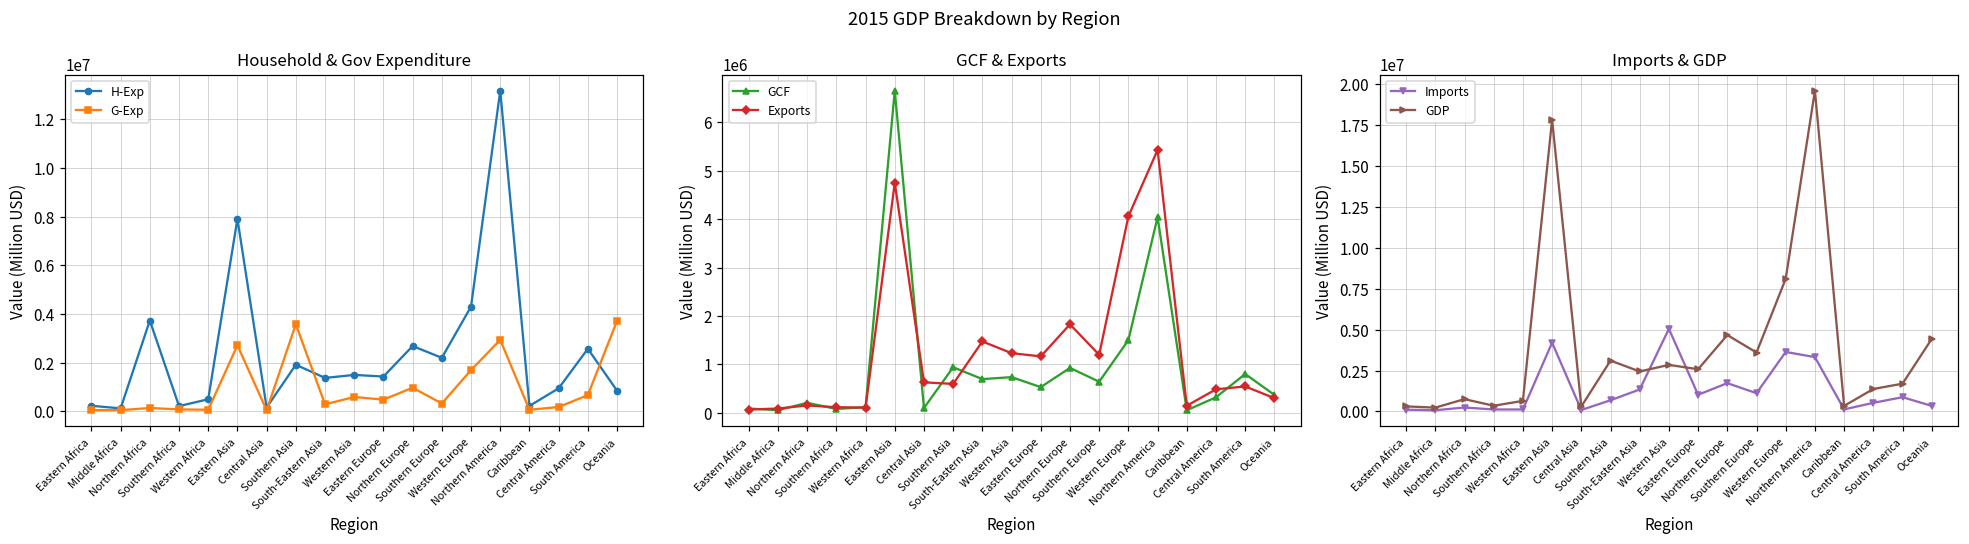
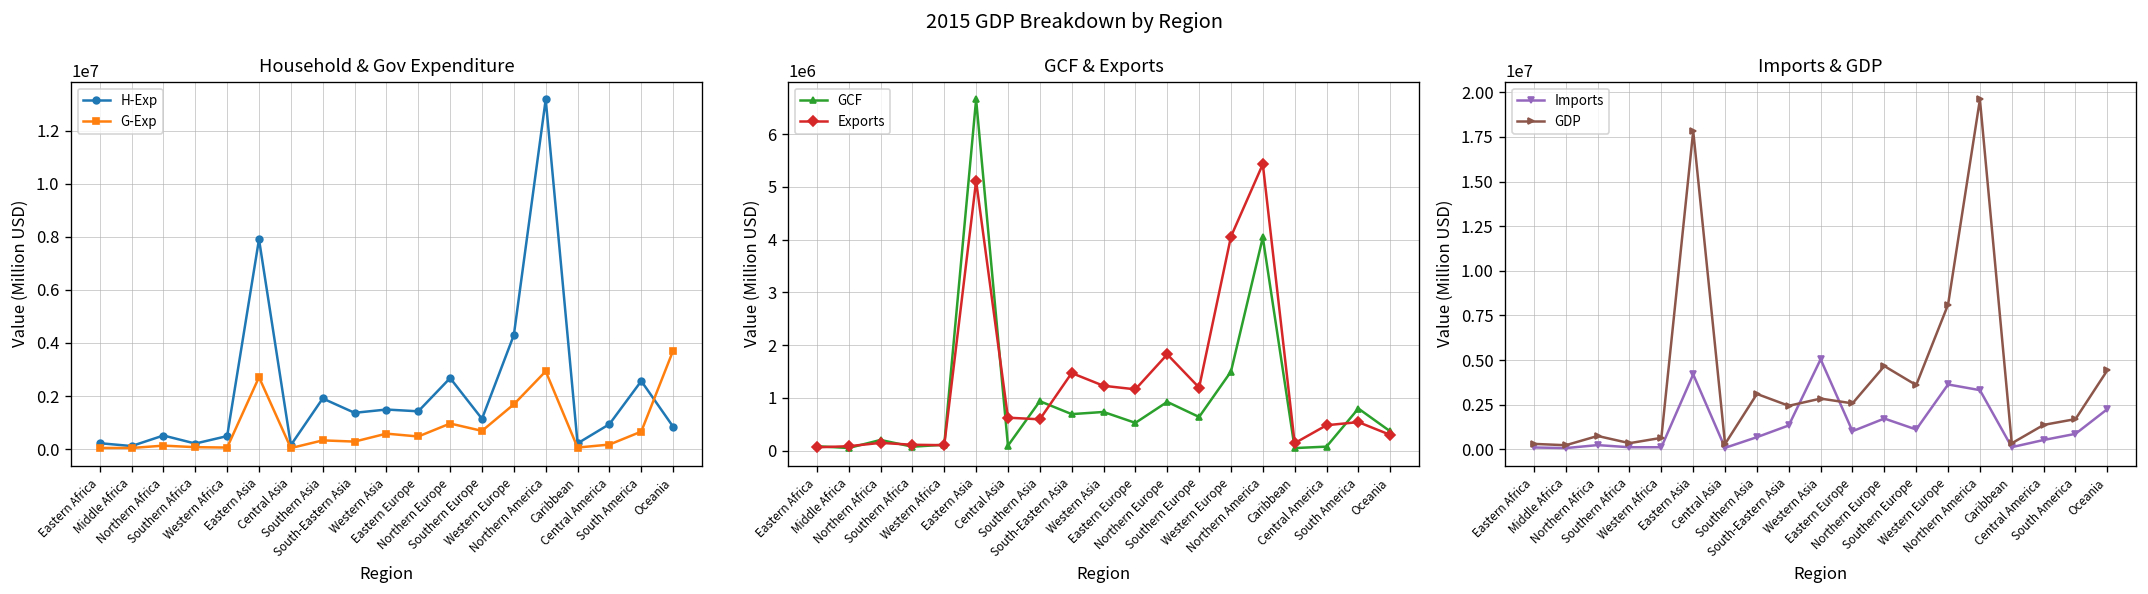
Household & Gov Expenditure, H-Exp, Northern Africa: 3700000 -> 500000
Household & Gov Expenditure, G-Exp, Southern Asia: 3600000 -> 300000
Household & Gov Expenditure, H-Exp, Southern Europe: 2200000 -> 1100000
Household & Gov Expenditure, G-Exp, Southern Europe: 300000 -> 700000
GCF & Exports, Exports, Eastern Asia: 4800000 -> 5100000
GCF & Exports, GCF, Central America: 300000 -> 100000
Imports & GDP, Imports, Oceania: 300000 -> 2300000
